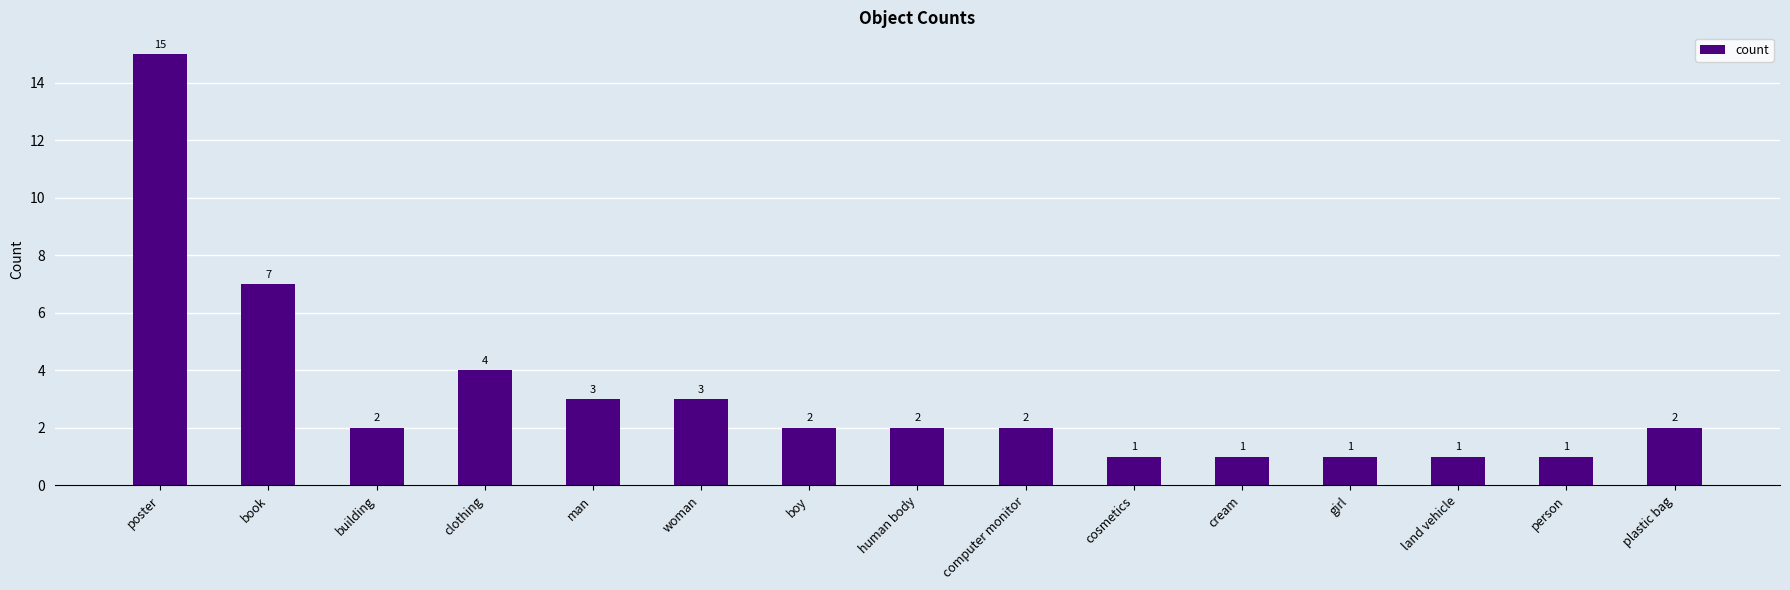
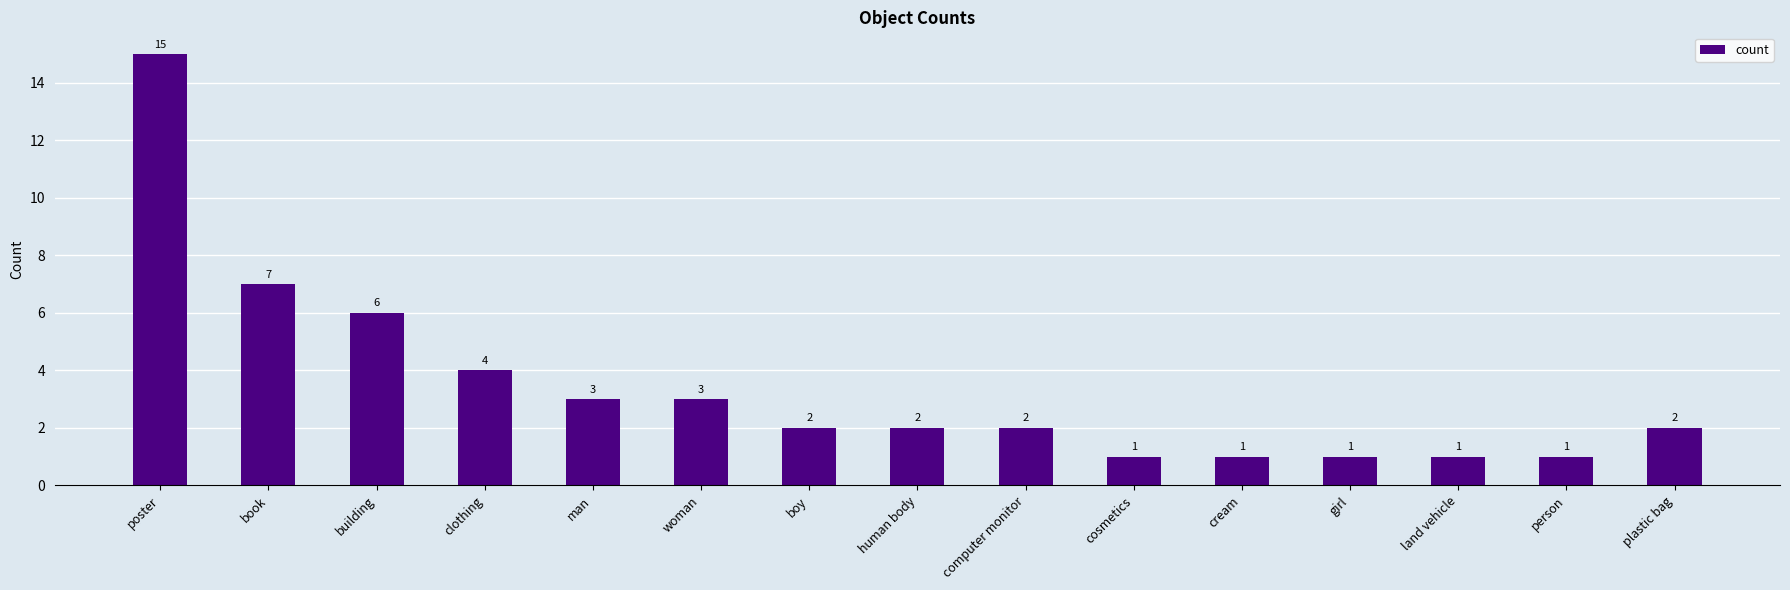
building: 2 -> 6
